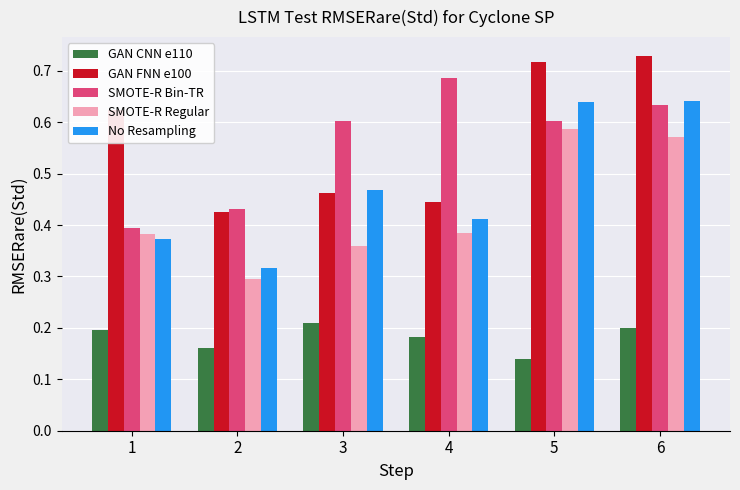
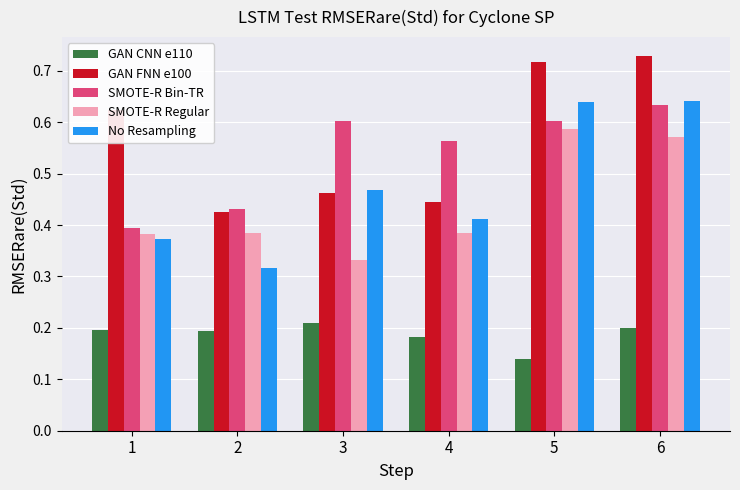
GAN CNN e110, 2: 0.16 -> 0.19
SMOTE-R Regular, 2: 0.30 -> 0.39
SMOTE-R Regular, 3: 0.36 -> 0.33
SMOTE-R Bin-TR, 4: 0.69 -> 0.56
